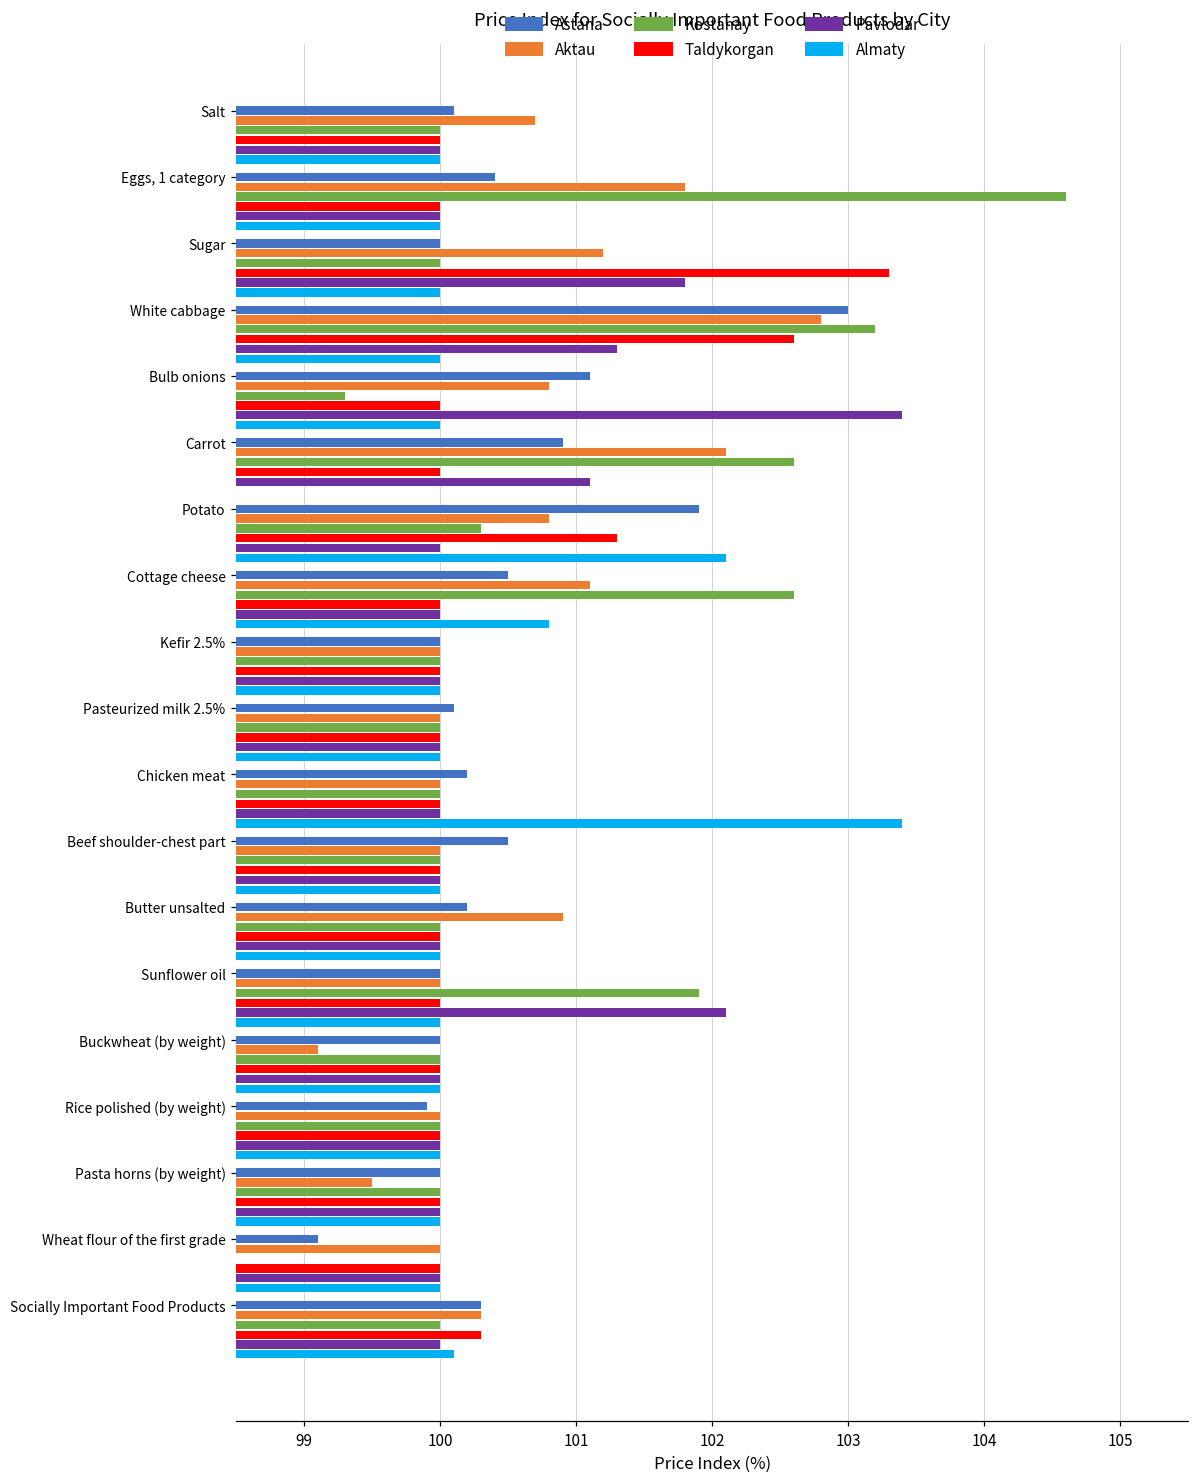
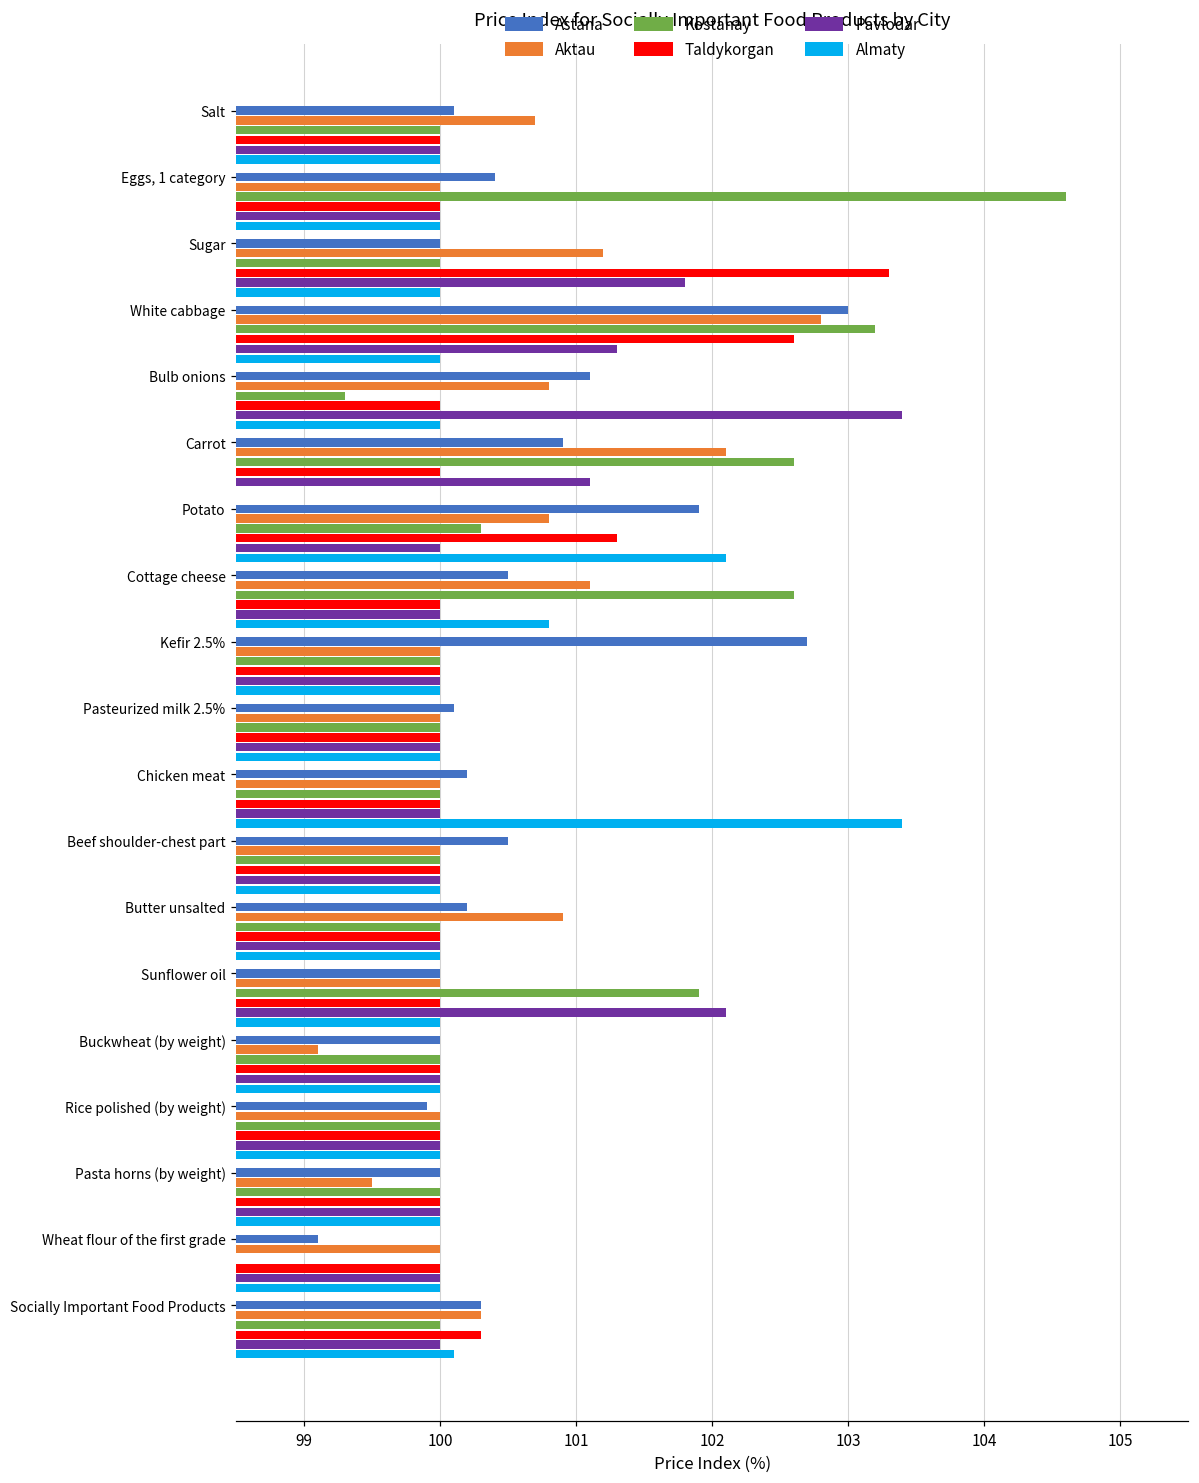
Aktau, Eggs, 1 category: 101.8 -> 100.0
Astana, Kefir 2.5%: 100.0 -> 102.7
